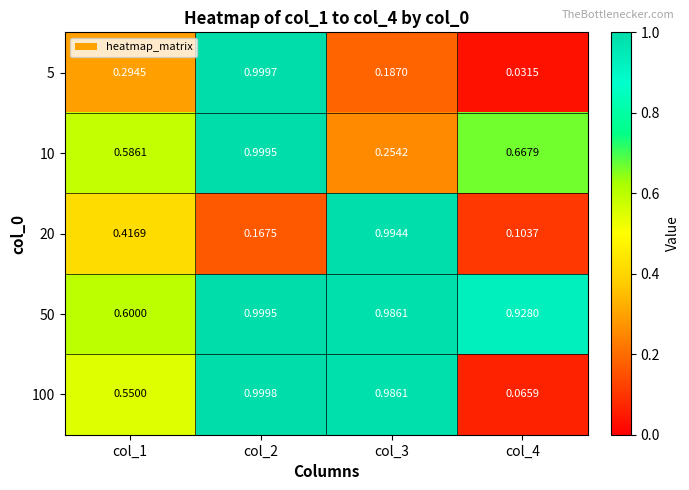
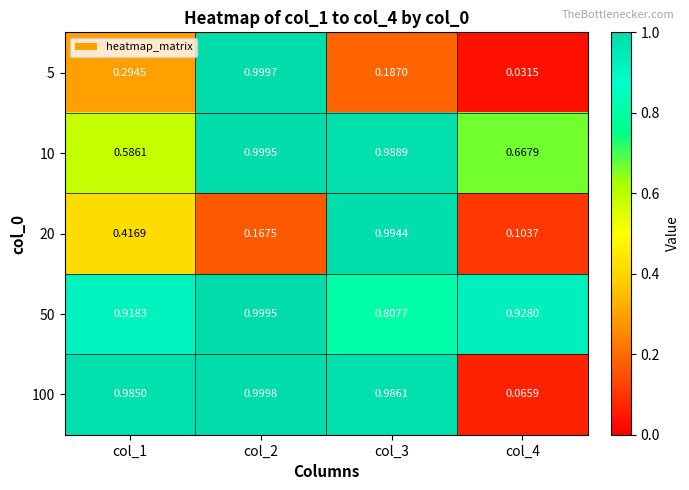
10, col_3: 0.2542 -> 0.9889
50, col_1: 0.6000 -> 0.9183
50, col_3: 0.9861 -> 0.8077
100, col_1: 0.5500 -> 0.9850
